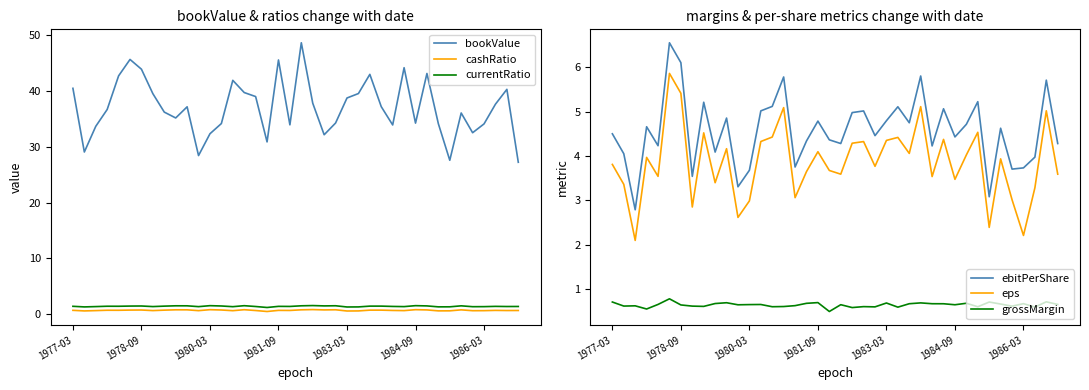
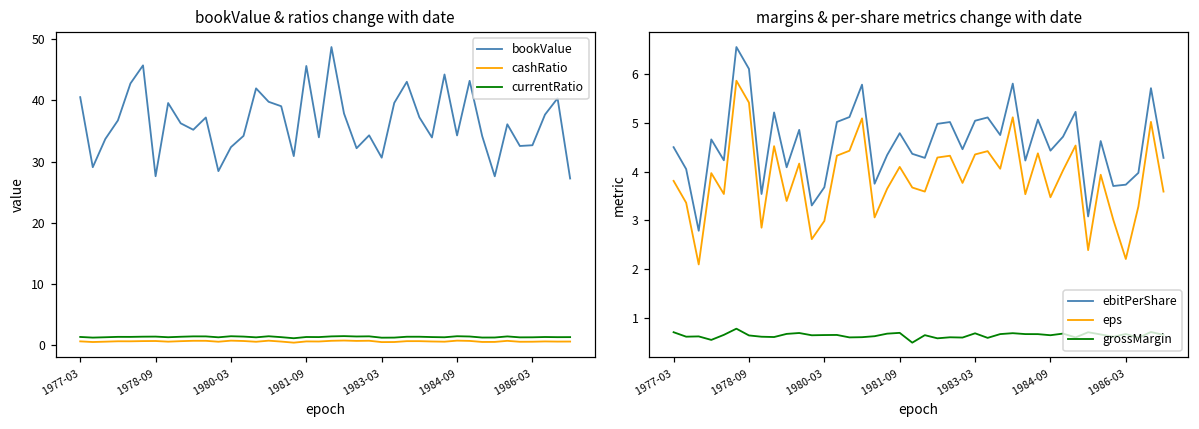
bookValue & ratios change with date, bookValue, 1978-09: 44 -> 28
bookValue & ratios change with date, bookValue, 1983-03: 39 -> 31
bookValue & ratios change with date, bookValue, 1986-03: 34 -> 33
margins & per-share metrics change with date, ebitPerShare, 1983-03: 4.8 -> 5.0
